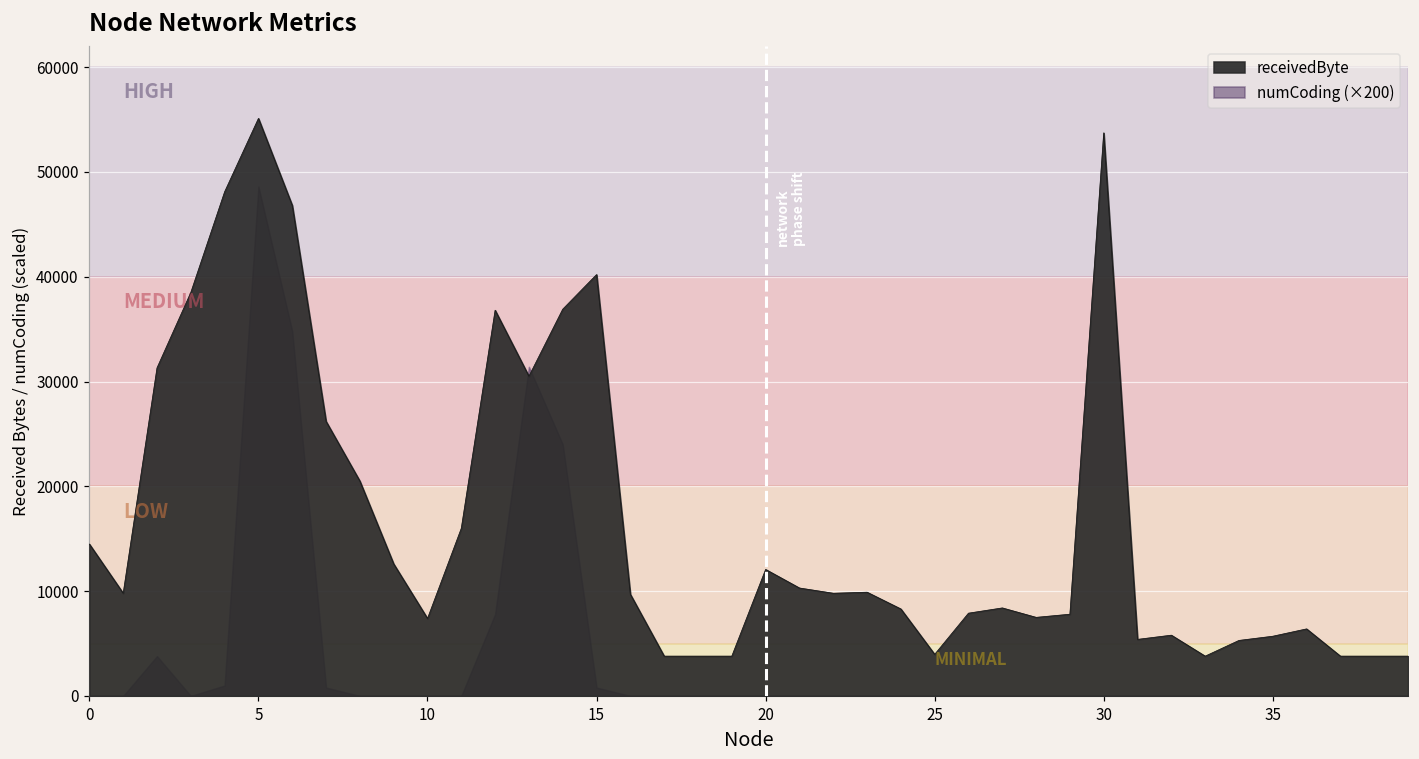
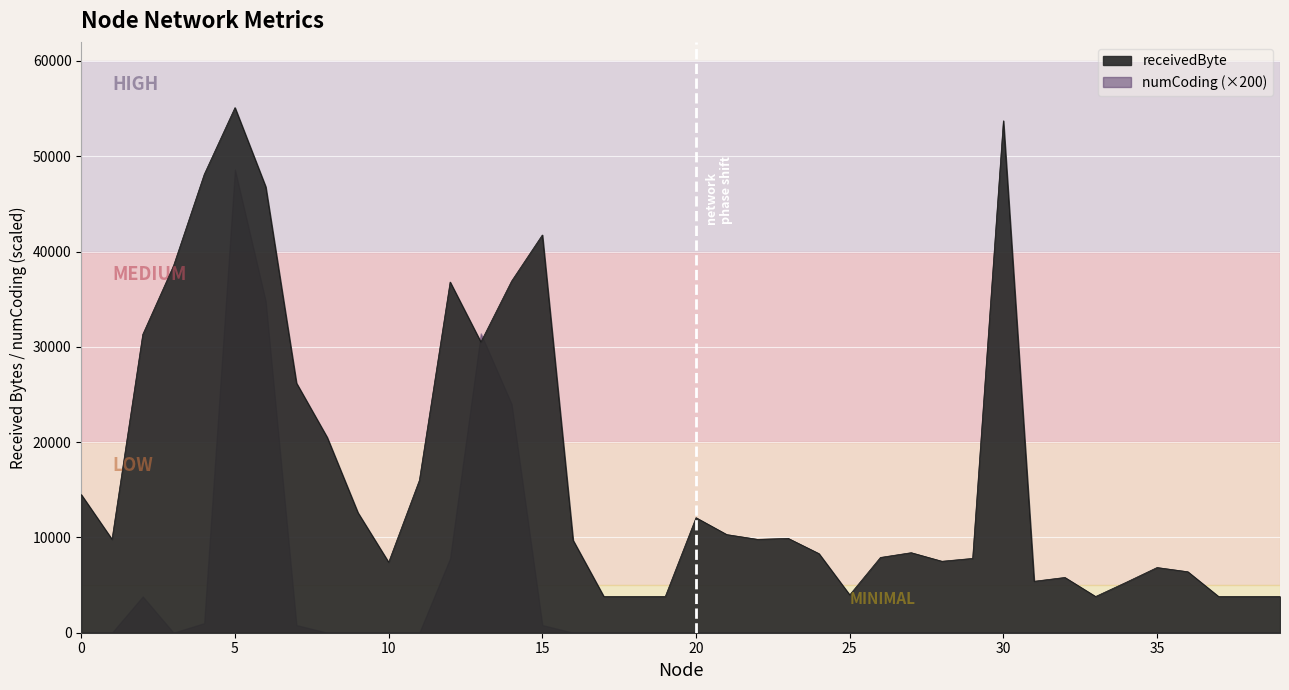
receivedByte, 15: 40000 -> 42000
receivedByte, 35: 6000 -> 7000
